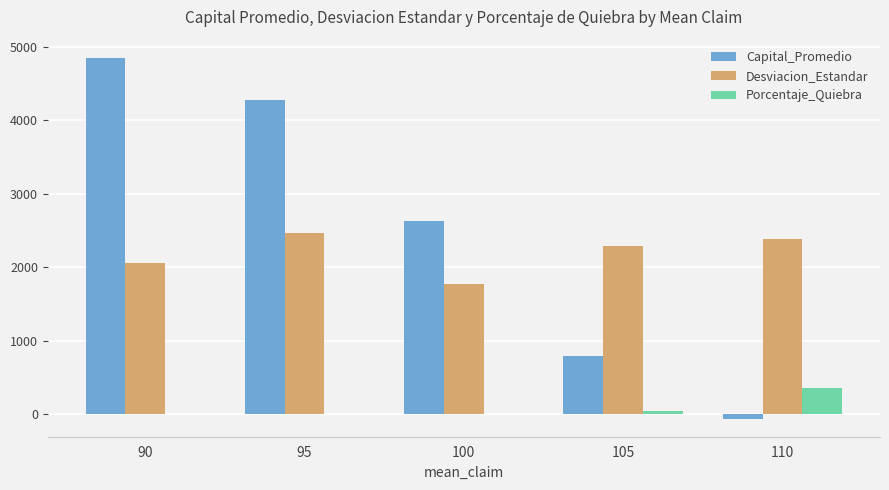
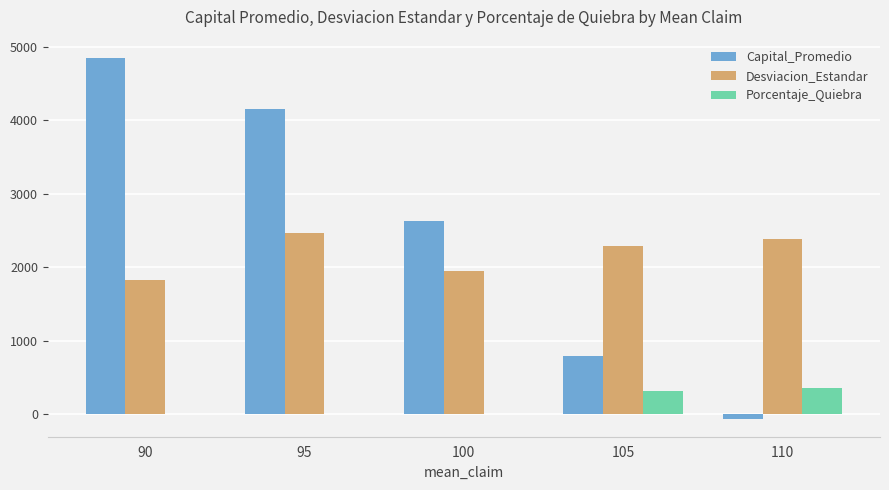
Desviacion_Estandar, 90: 2100 -> 1800
Capital_Promedio, 95: 4300 -> 4200
Desviacion_Estandar, 100: 1800 -> 2000
Porcentaje_Quiebra, 105: 0 -> 300
